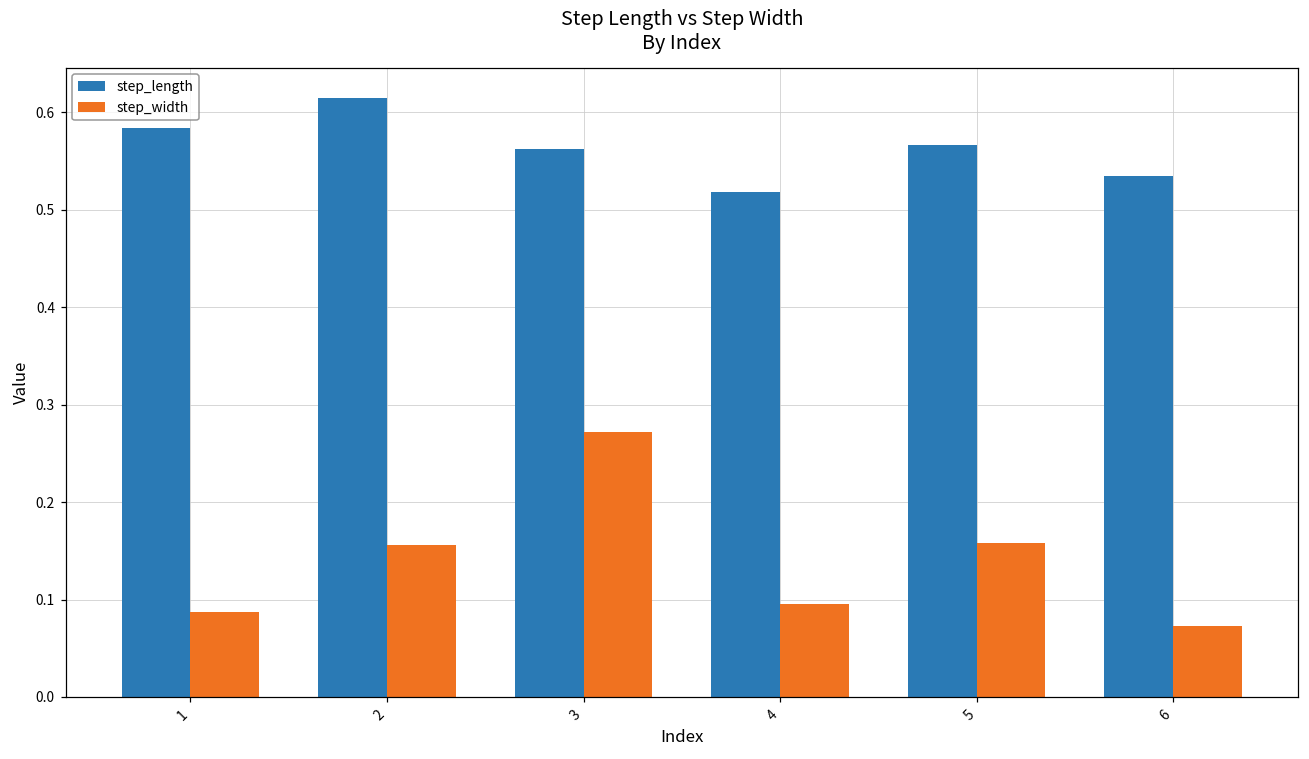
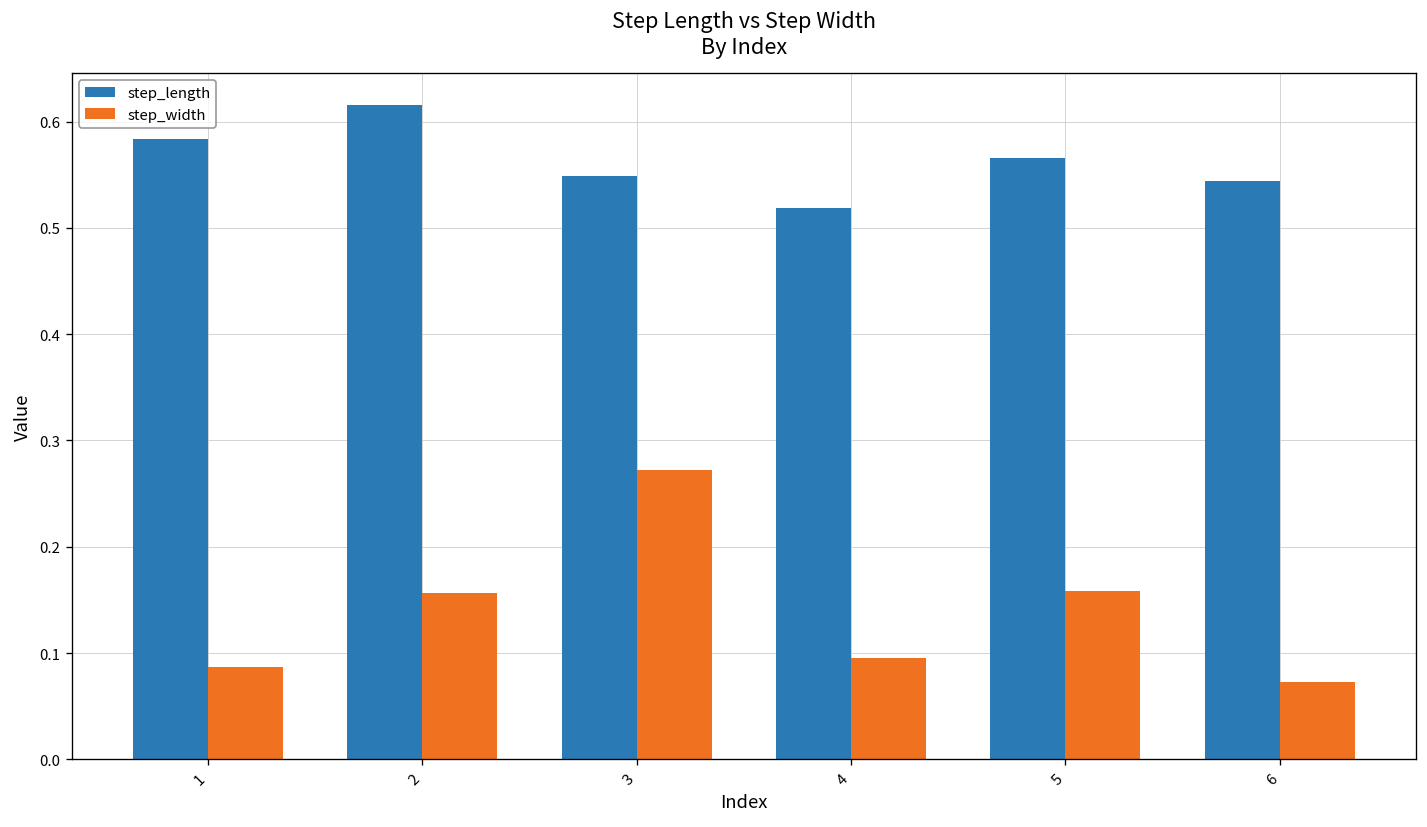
step_length, 3: 0.56 -> 0.55
step_length, 6: 0.53 -> 0.54
